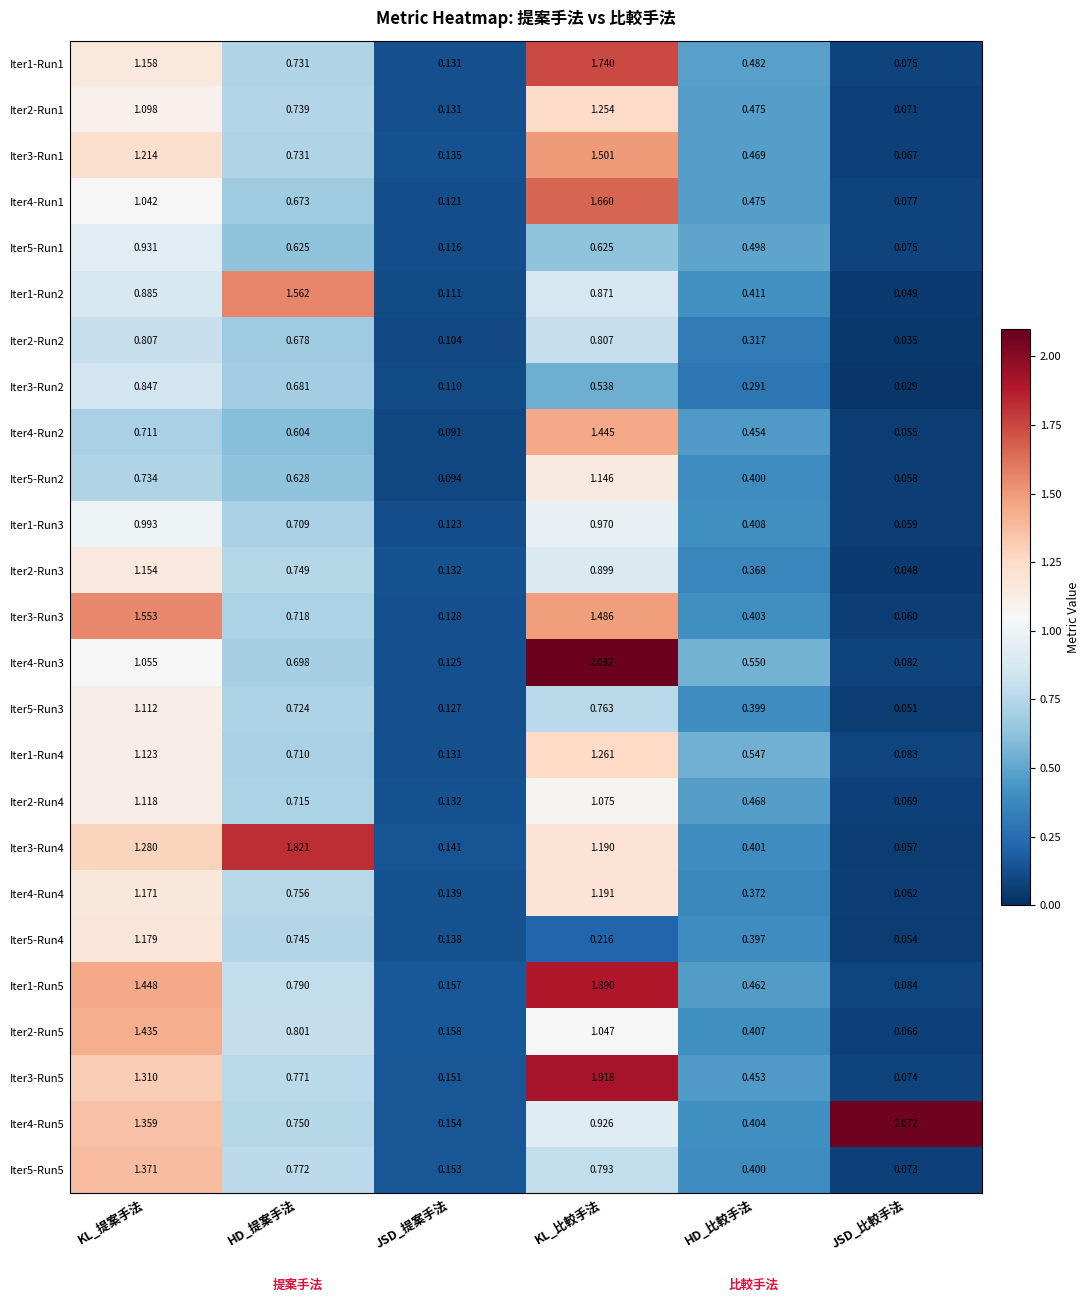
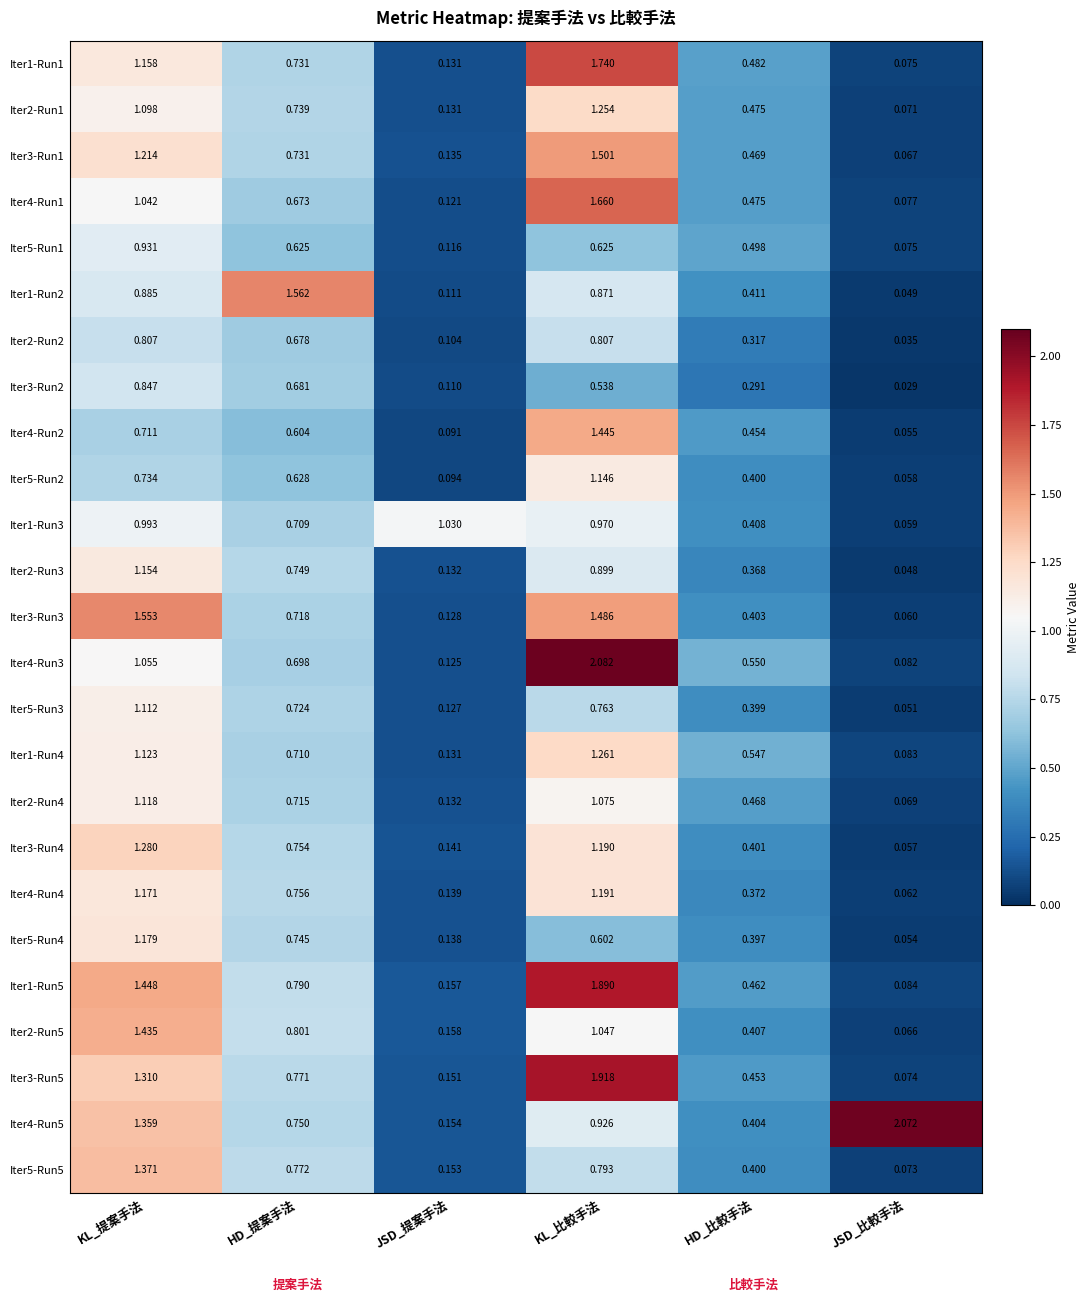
Iter1-Run3, JSD_提案手法: 0.123 -> 1.030
Iter3-Run4, HD_提案手法: 1.821 -> 0.754
Iter5-Run4, KL_比較手法: 0.216 -> 0.602
